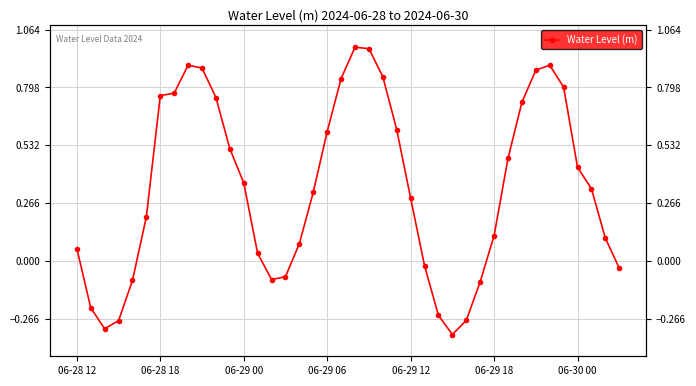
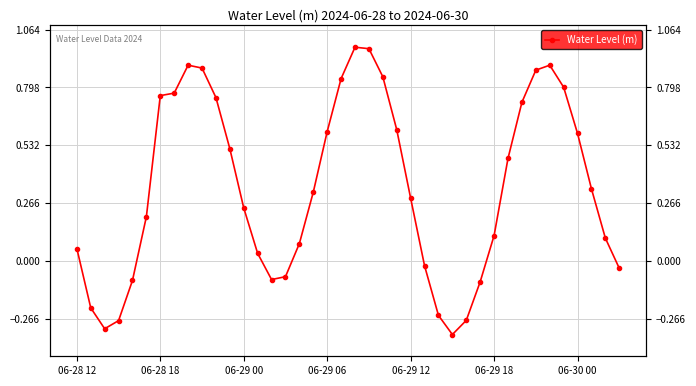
06-29 00: 0.36 -> 0.24
06-30 00: 0.43 -> 0.59
